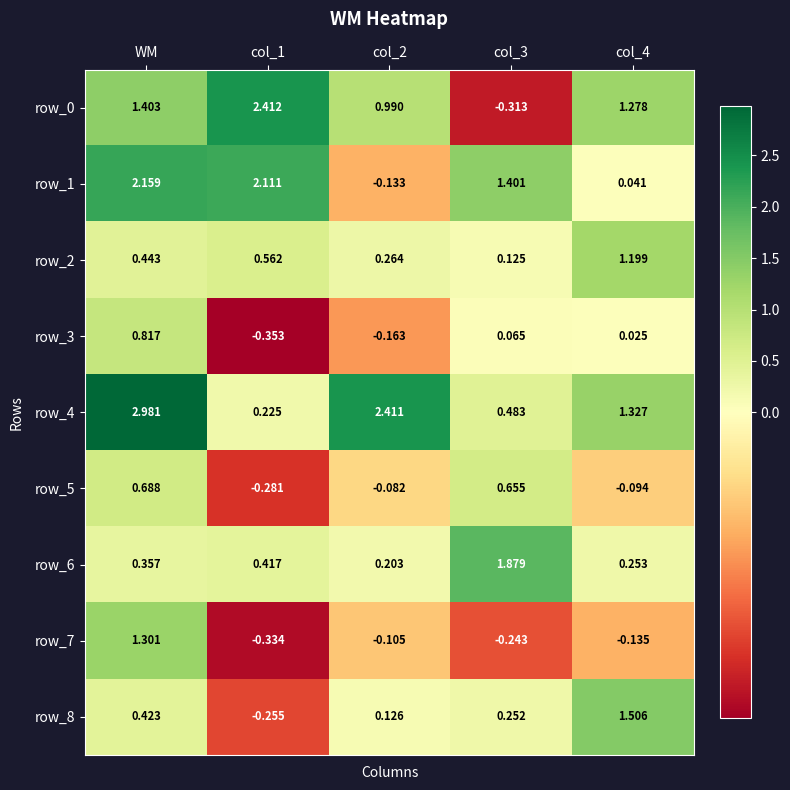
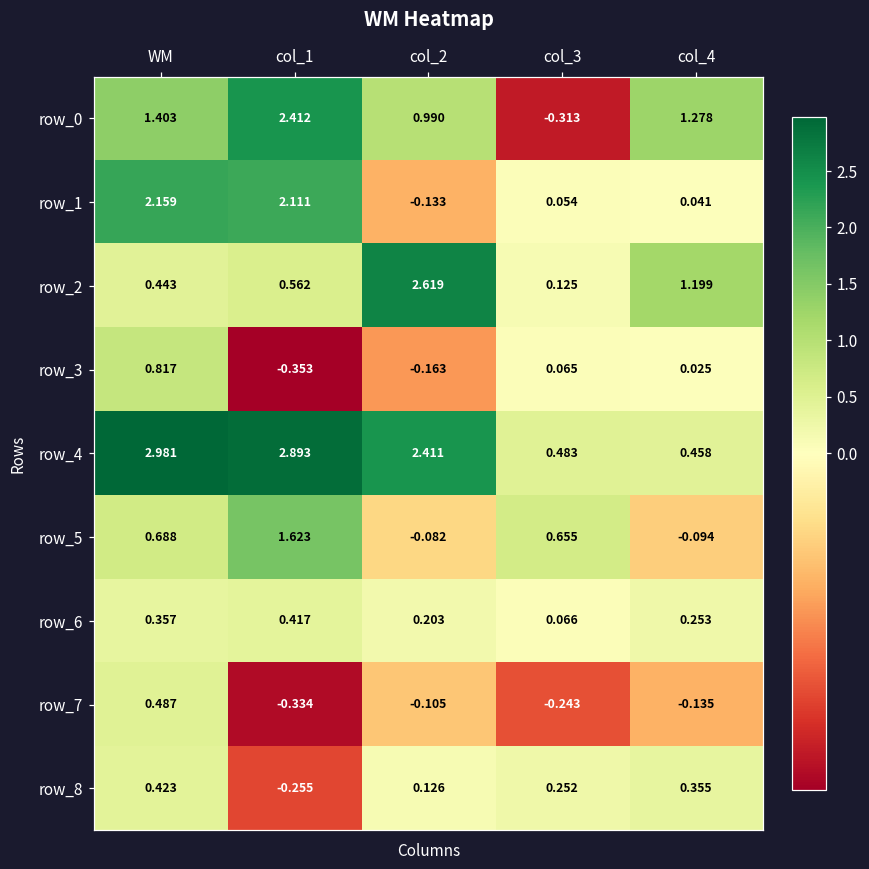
row_1, col_3: 1.401 -> 0.054
row_2, col_2: 0.264 -> 2.619
row_4, col_1: 0.225 -> 2.893
row_4, col_4: 1.327 -> 0.458
row_5, col_1: -0.281 -> 1.623
row_6, col_3: 1.879 -> 0.066
row_7, WM: 1.301 -> 0.487
row_8, col_4: 1.506 -> 0.355
